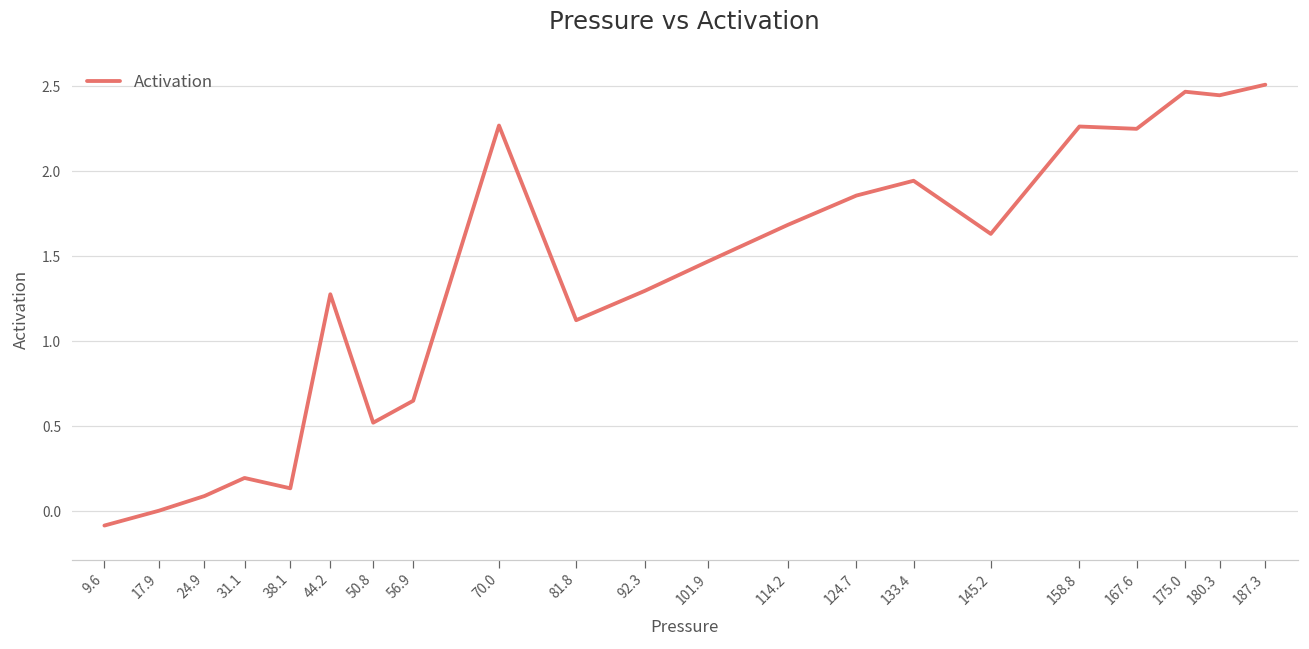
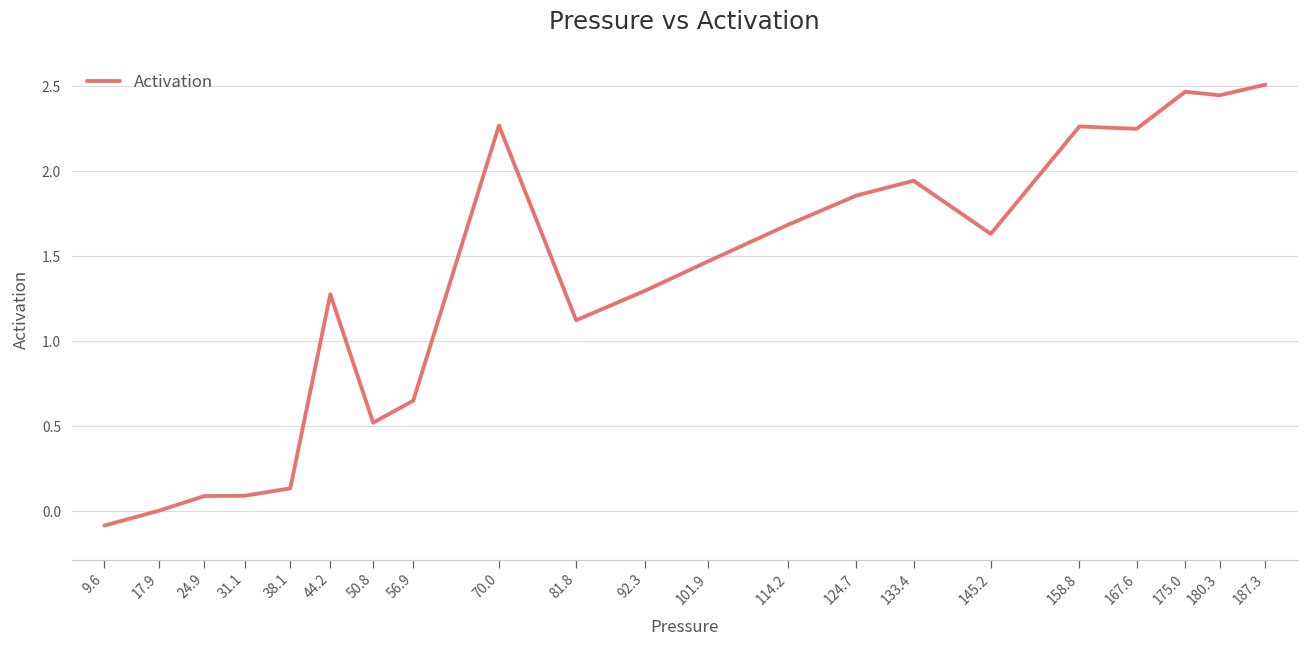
31.1: 0.20 -> 0.09
